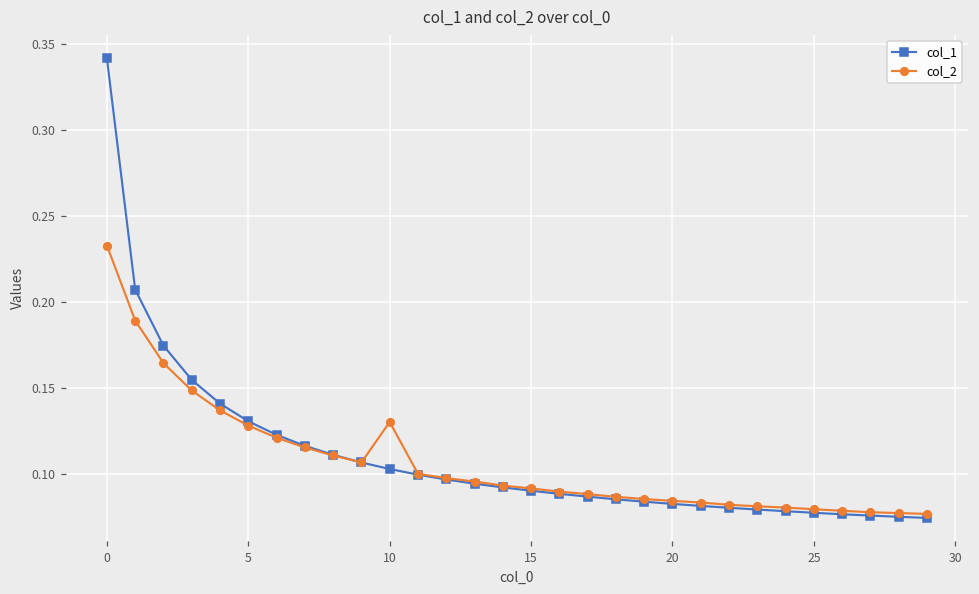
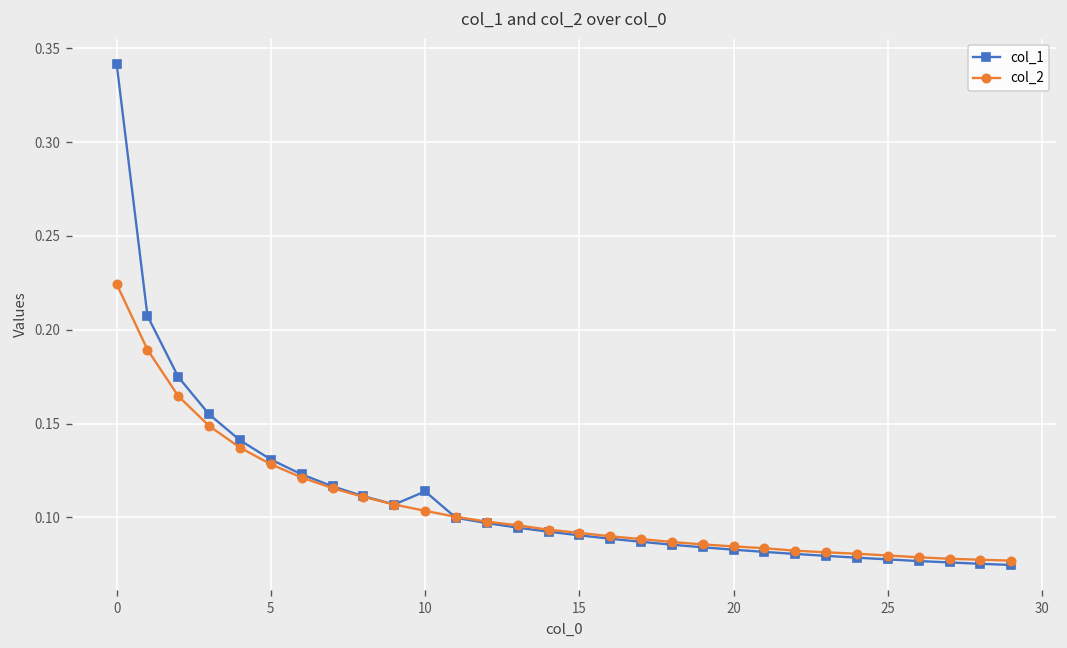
col_2, 0: 0.233 -> 0.224
col_1, 10: 0.103 -> 0.114
col_2, 10: 0.130 -> 0.104
